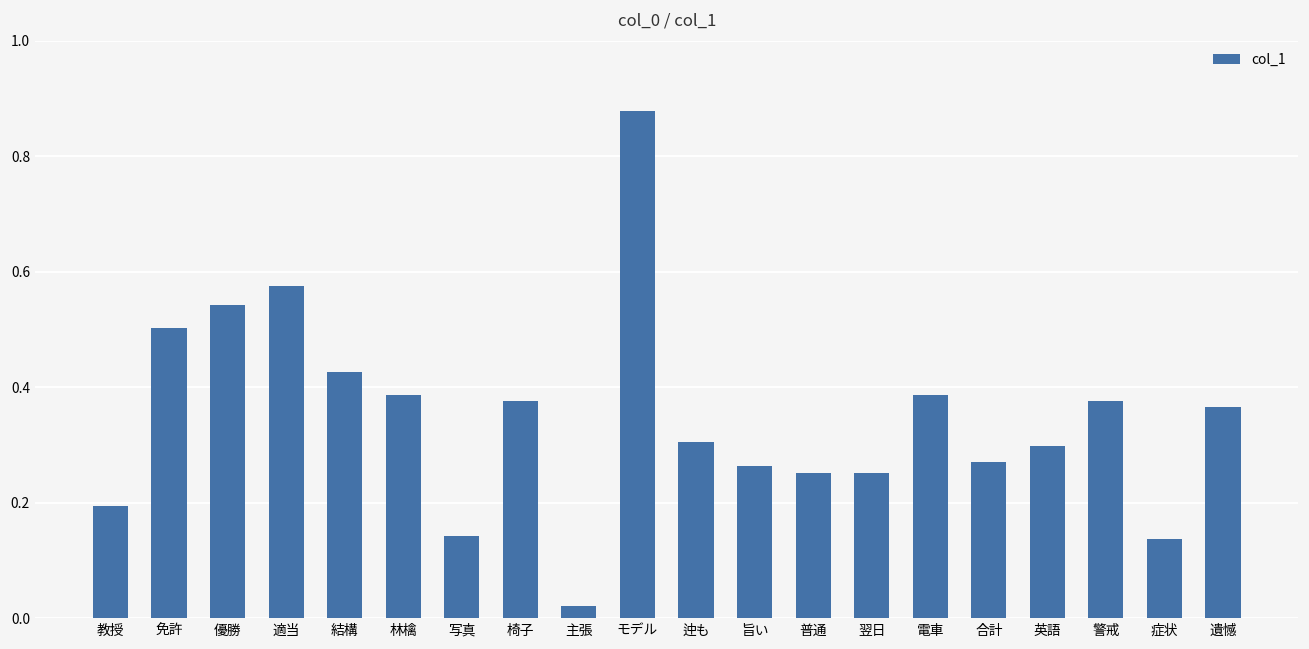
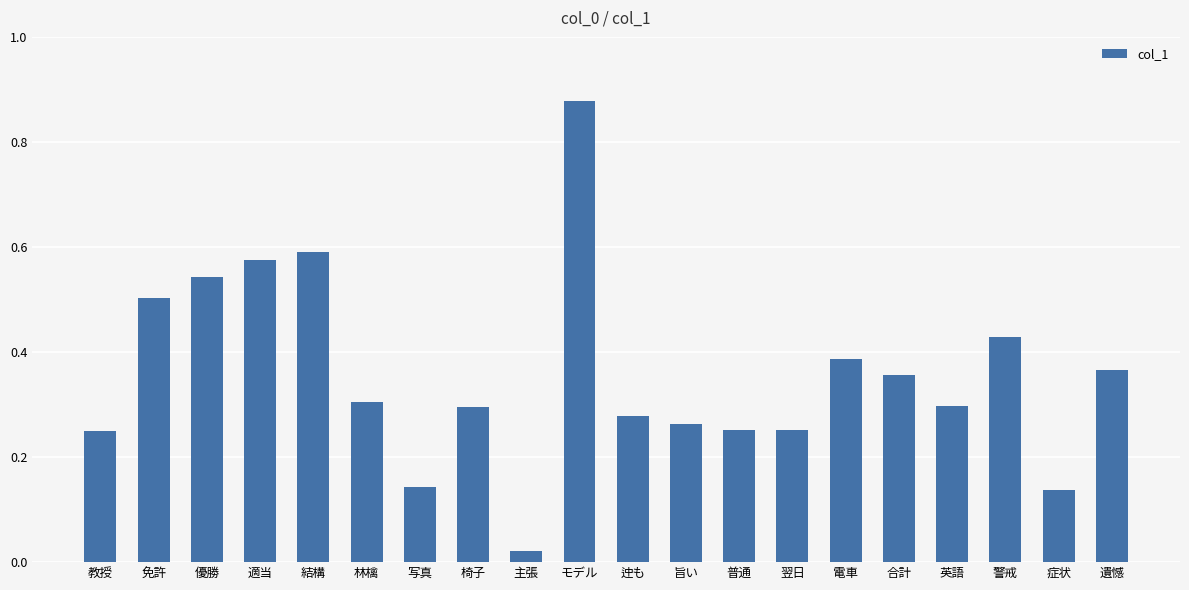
教授: 0.20 -> 0.25
結構: 0.43 -> 0.59
林檎: 0.39 -> 0.30
椅子: 0.38 -> 0.30
迚も: 0.30 -> 0.28
合計: 0.27 -> 0.36
警戒: 0.38 -> 0.43
